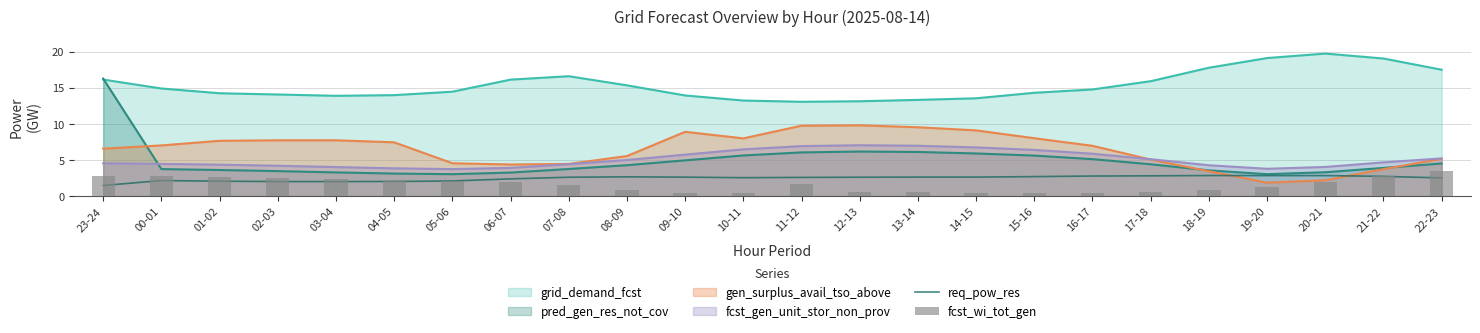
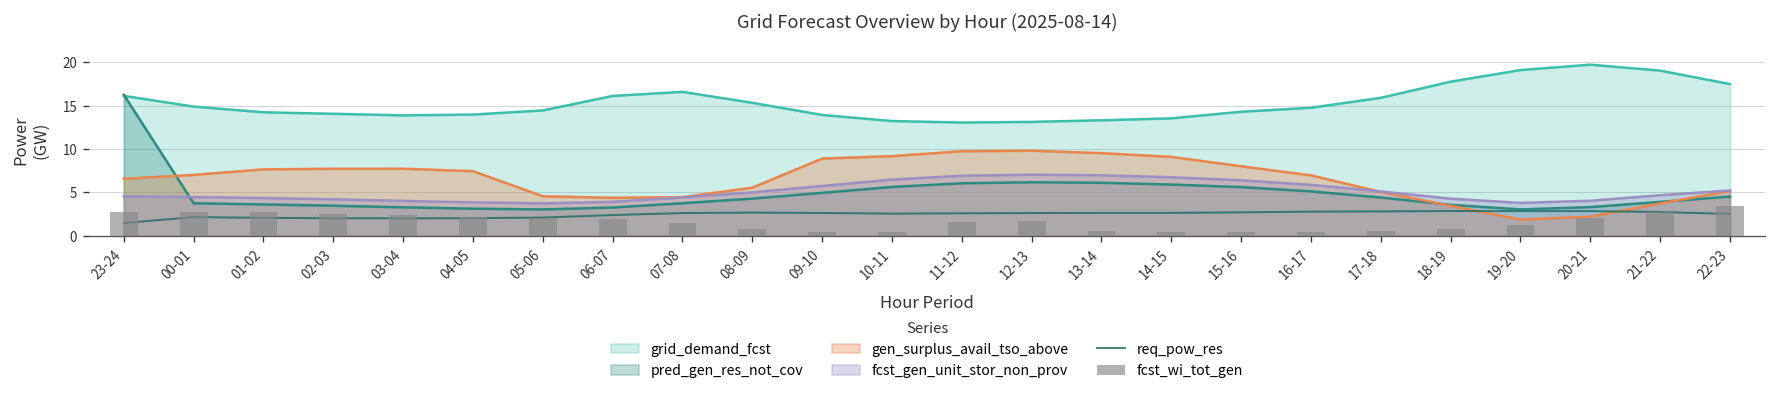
gen_surplus_avail_tso_above, 10-11: 8 -> 9
fcst_wi_tot_gen, 12-13: 1 -> 2
